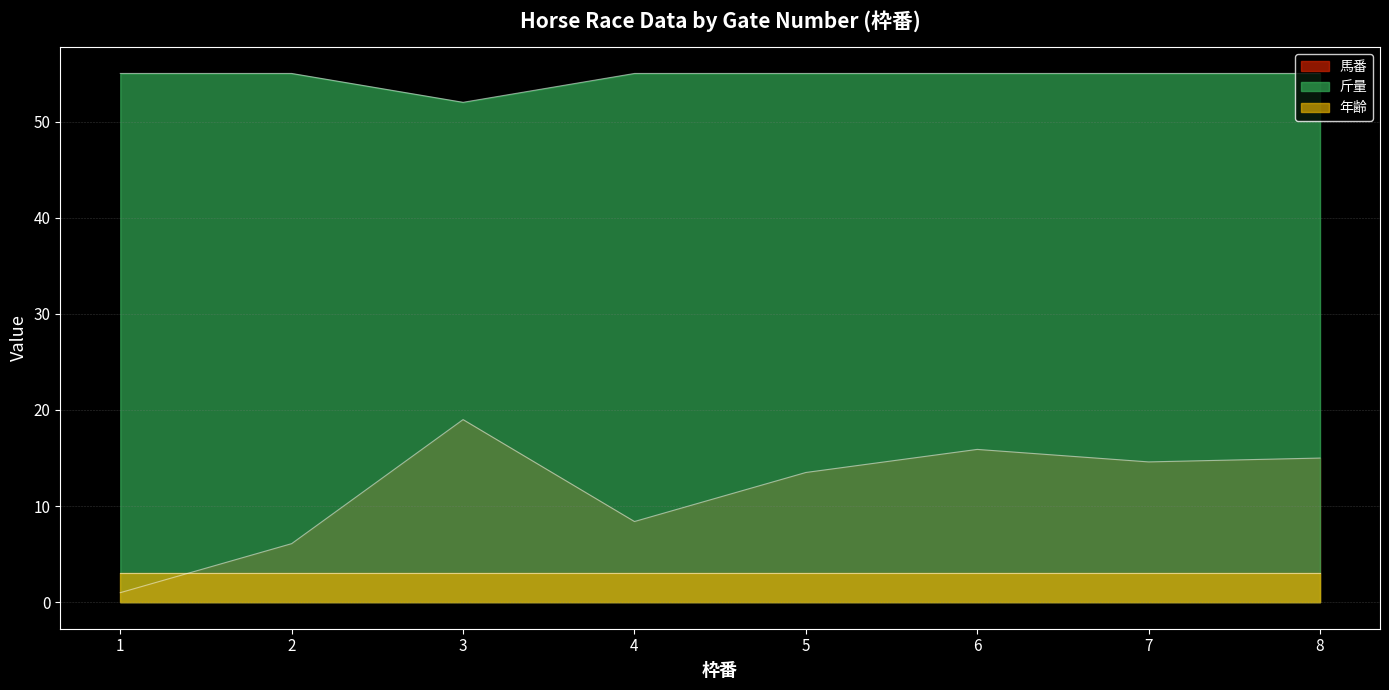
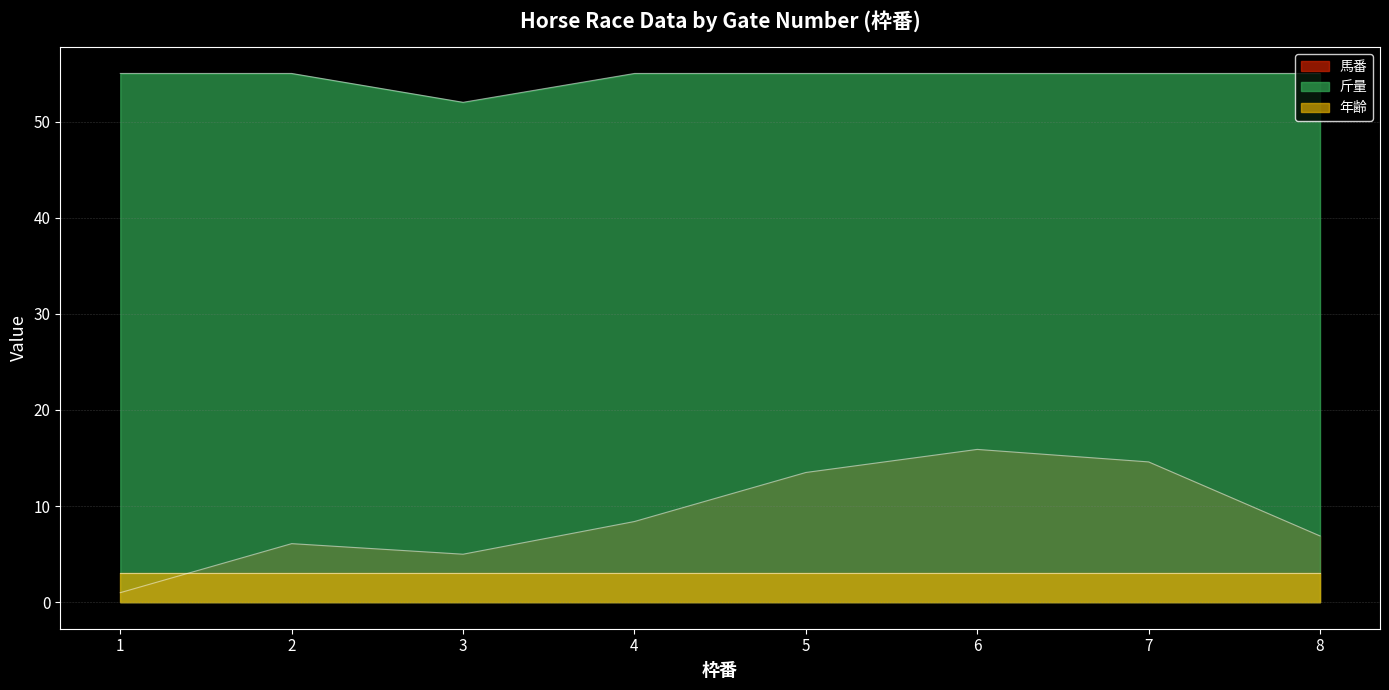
馬番, 3: 19 -> 5
馬番, 8: 15 -> 7
